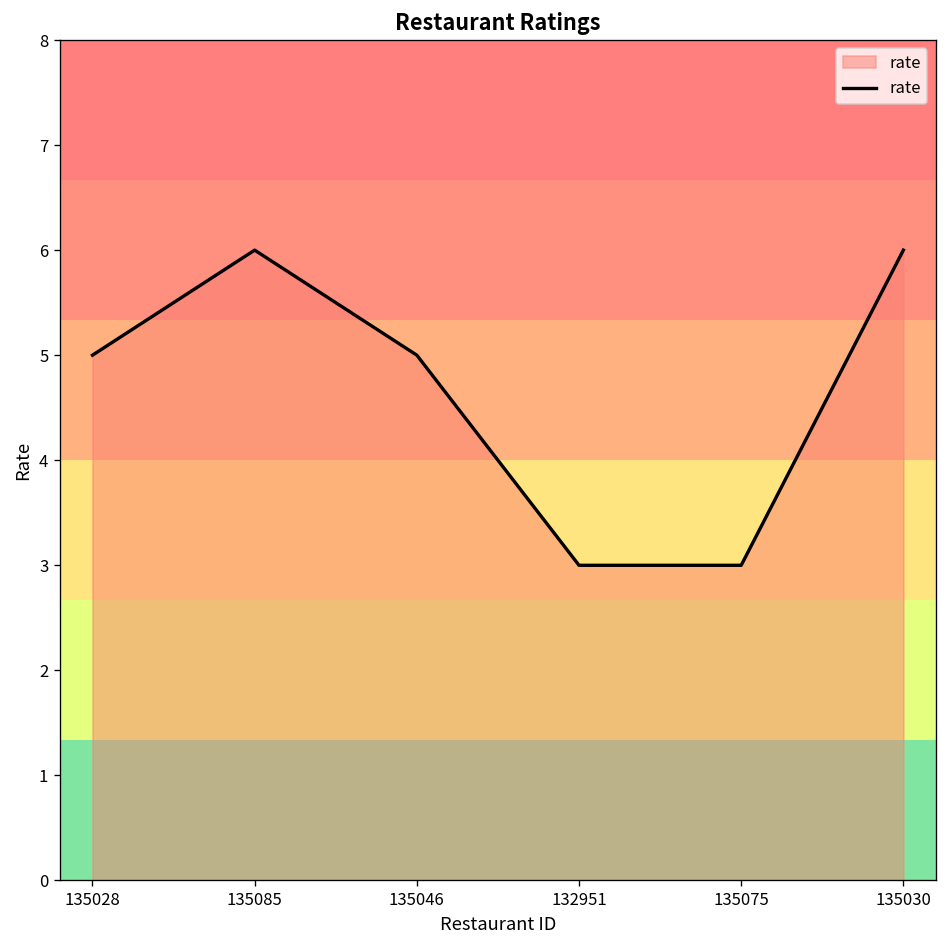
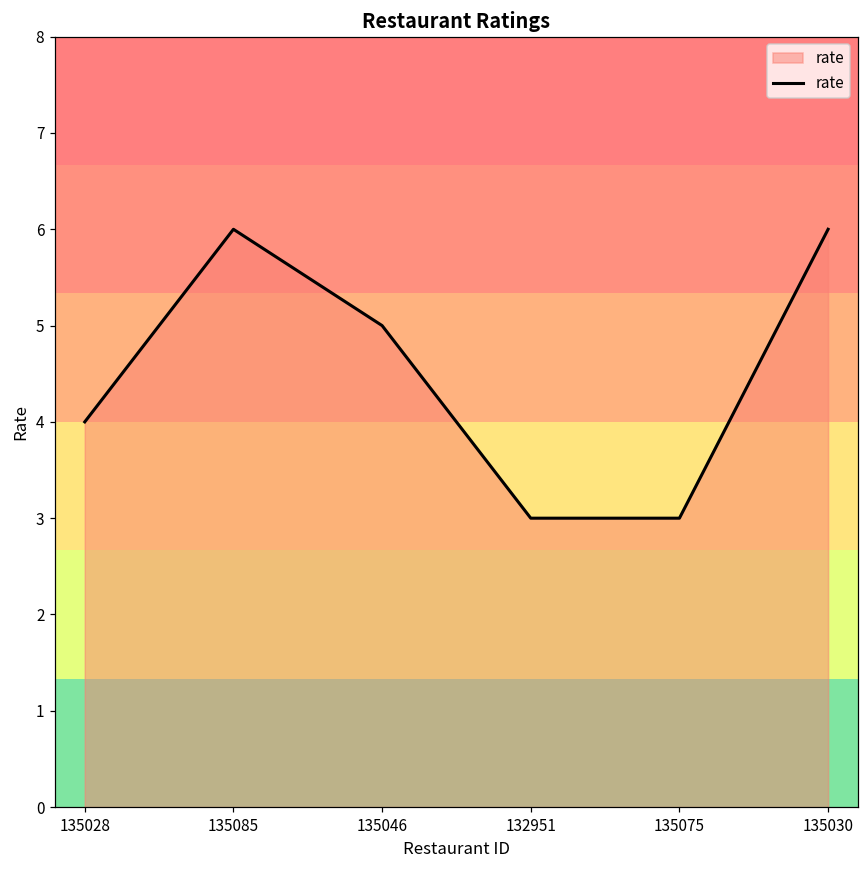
135028: 5 -> 4
